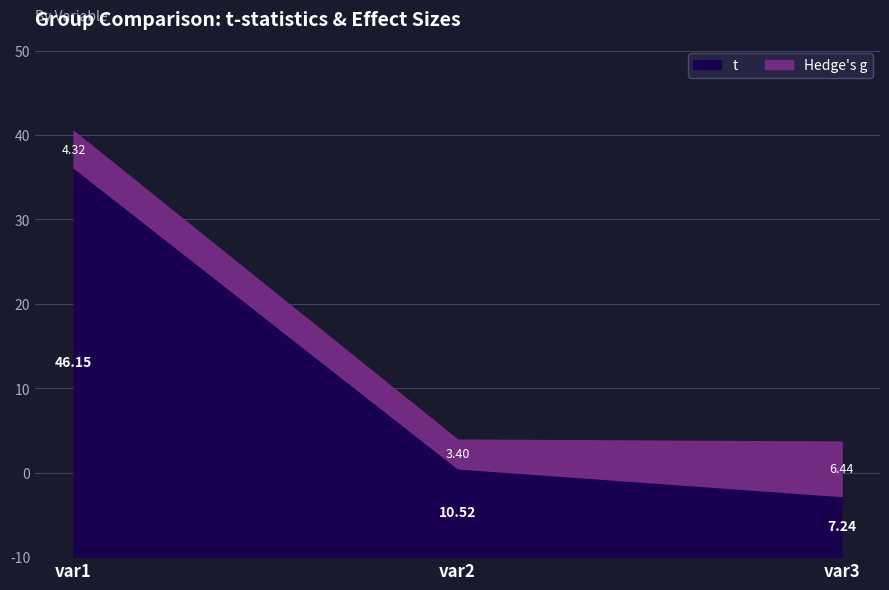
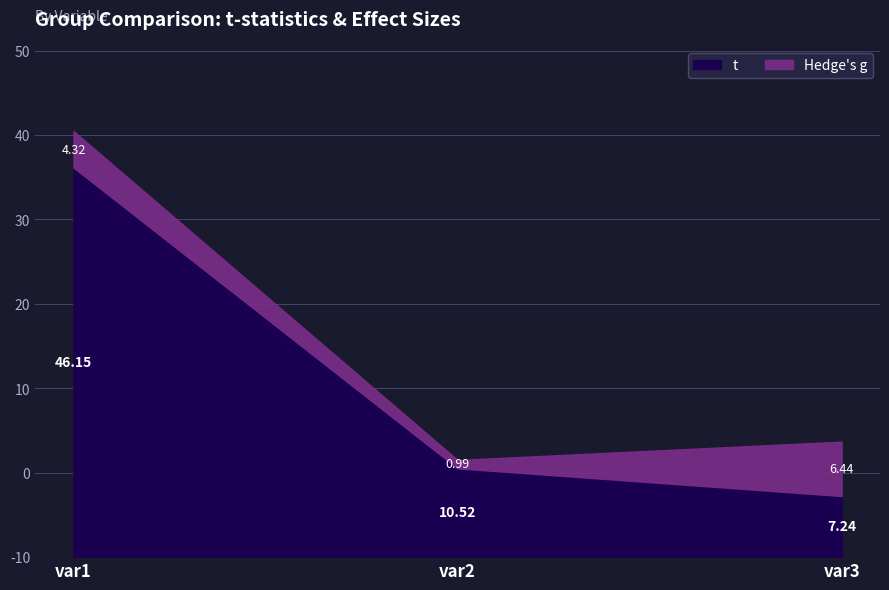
Hedge's g, var2: 3.40 -> 0.99
